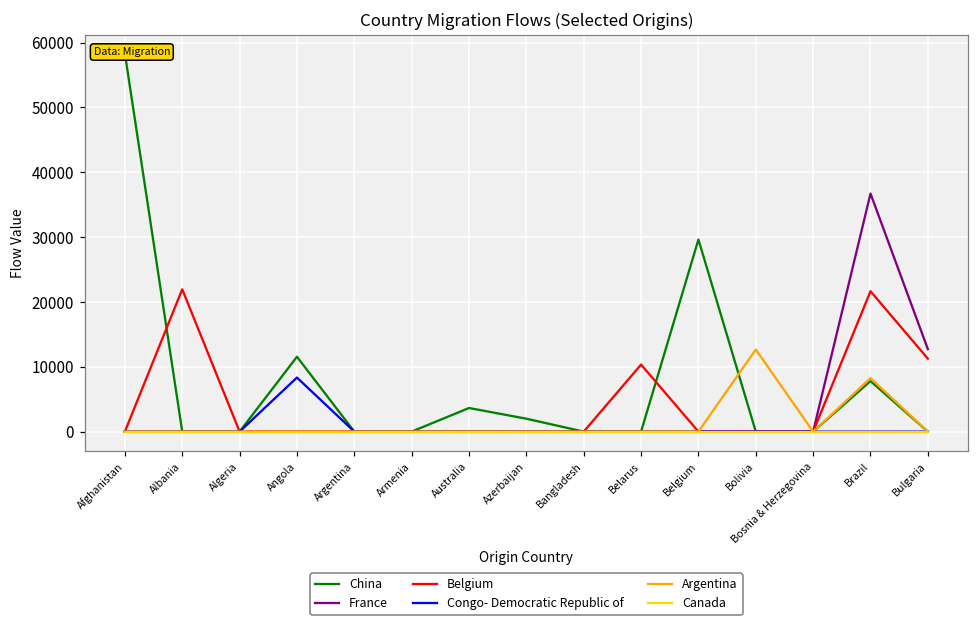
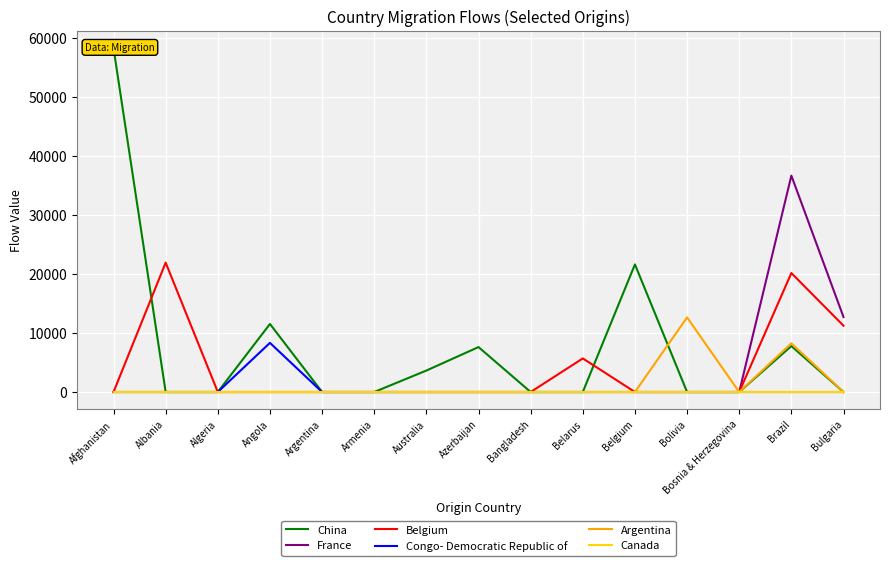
China, Azerbaijan: 2000 -> 8000
Belgium, Belarus: 10000 -> 6000
China, Belgium: 30000 -> 22000
Belgium, Brazil: 22000 -> 20000
